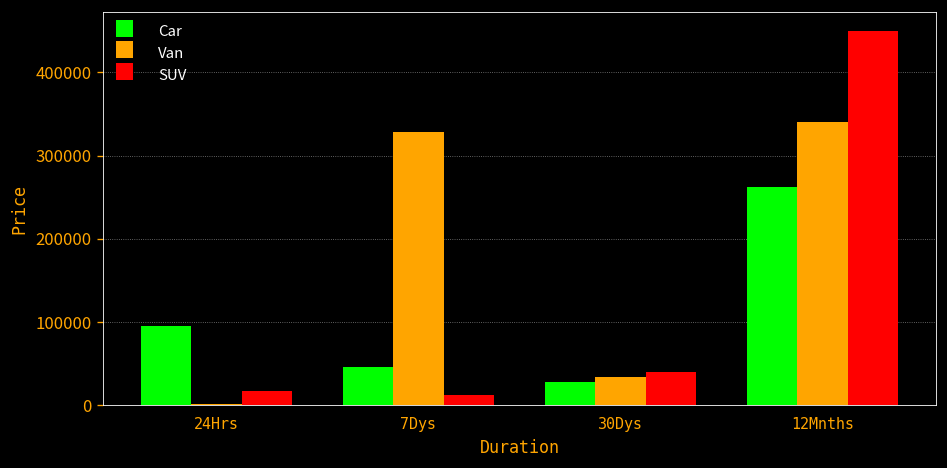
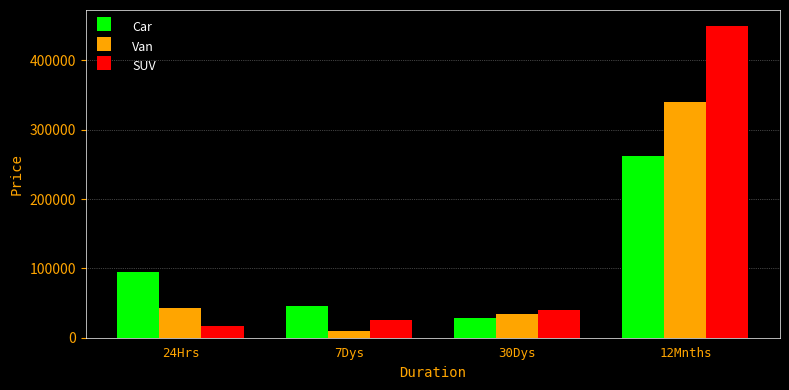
Van, 24Hrs: 0 -> 40000
Van, 7Dys: 330000 -> 10000
SUV, 7Dys: 10000 -> 30000
